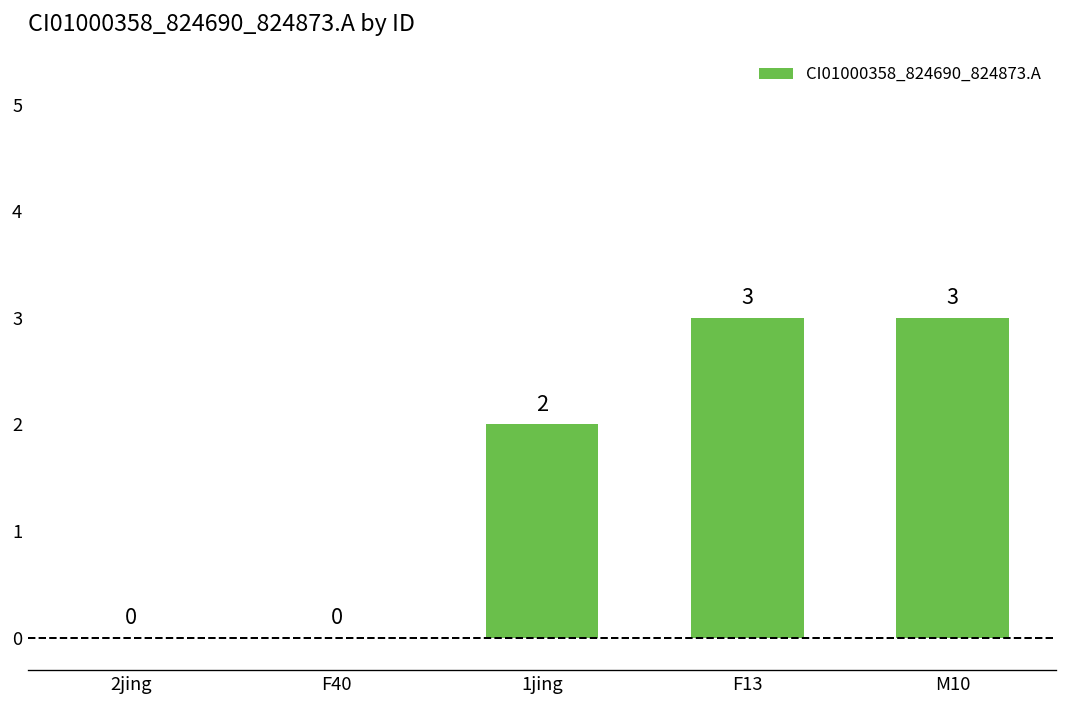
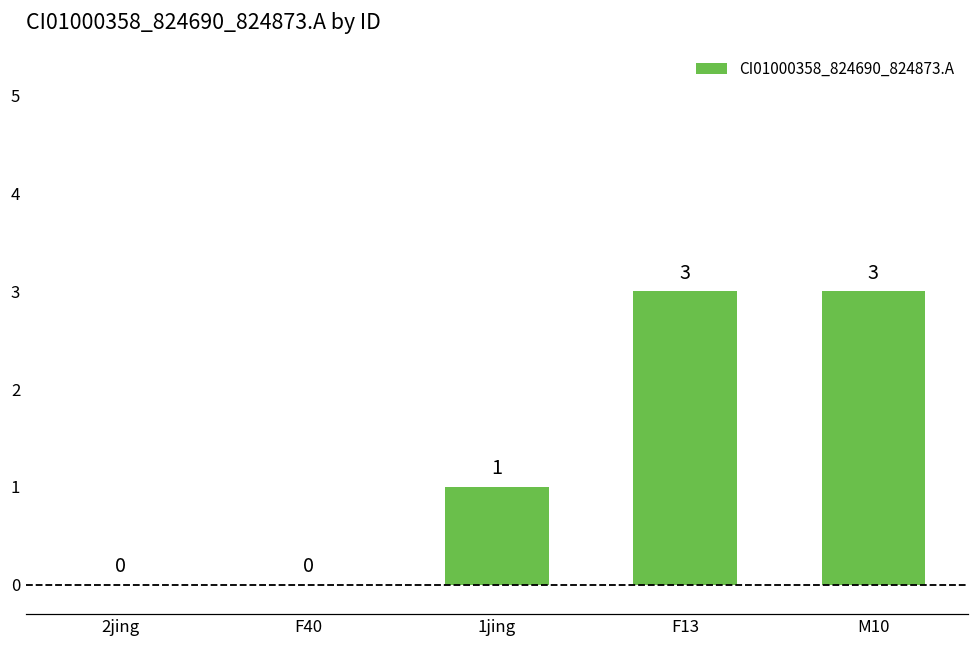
1jing: 2 -> 1
